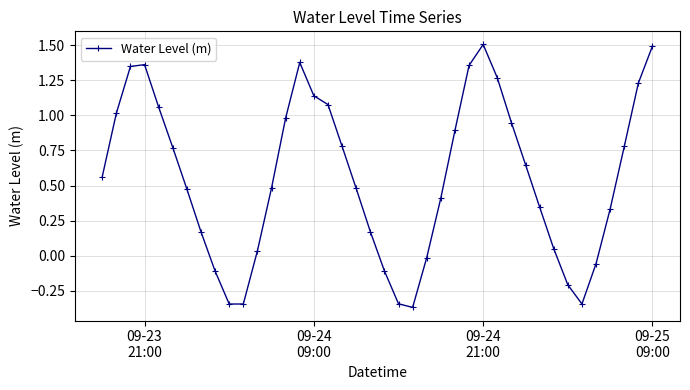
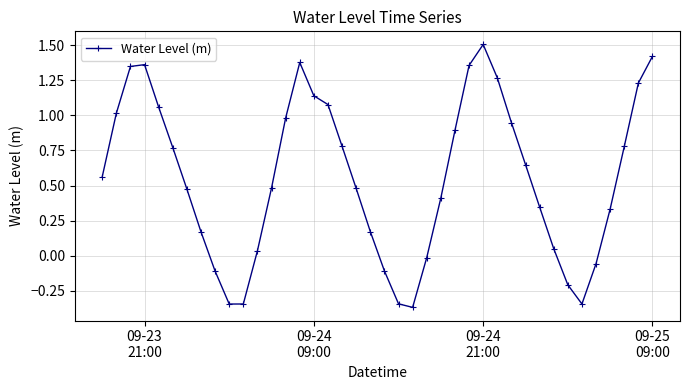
09-25 09:00: 1.49 -> 1.42
